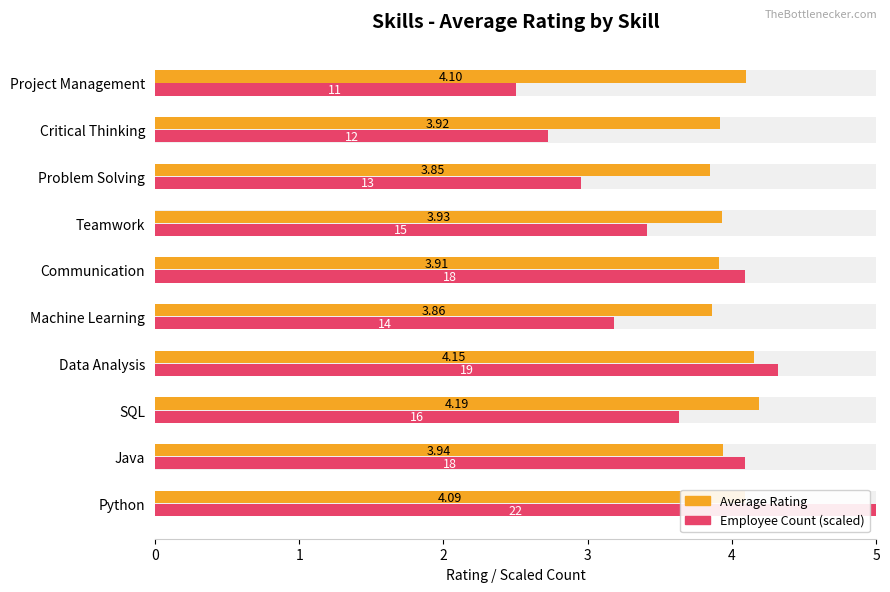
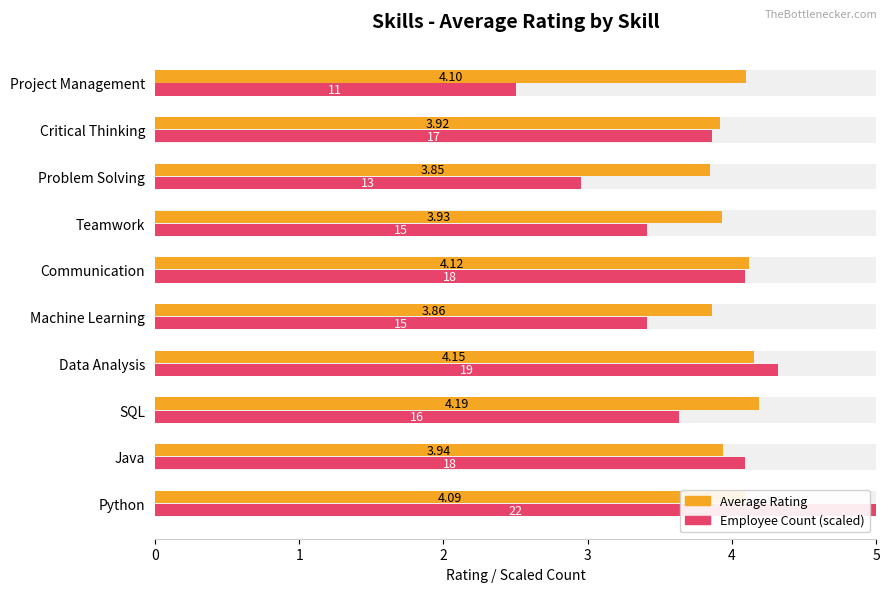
Employee Count (scaled), Critical Thinking: 12 -> 17
Average Rating, Communication: 3.91 -> 4.12
Employee Count (scaled), Machine Learning: 14 -> 15
